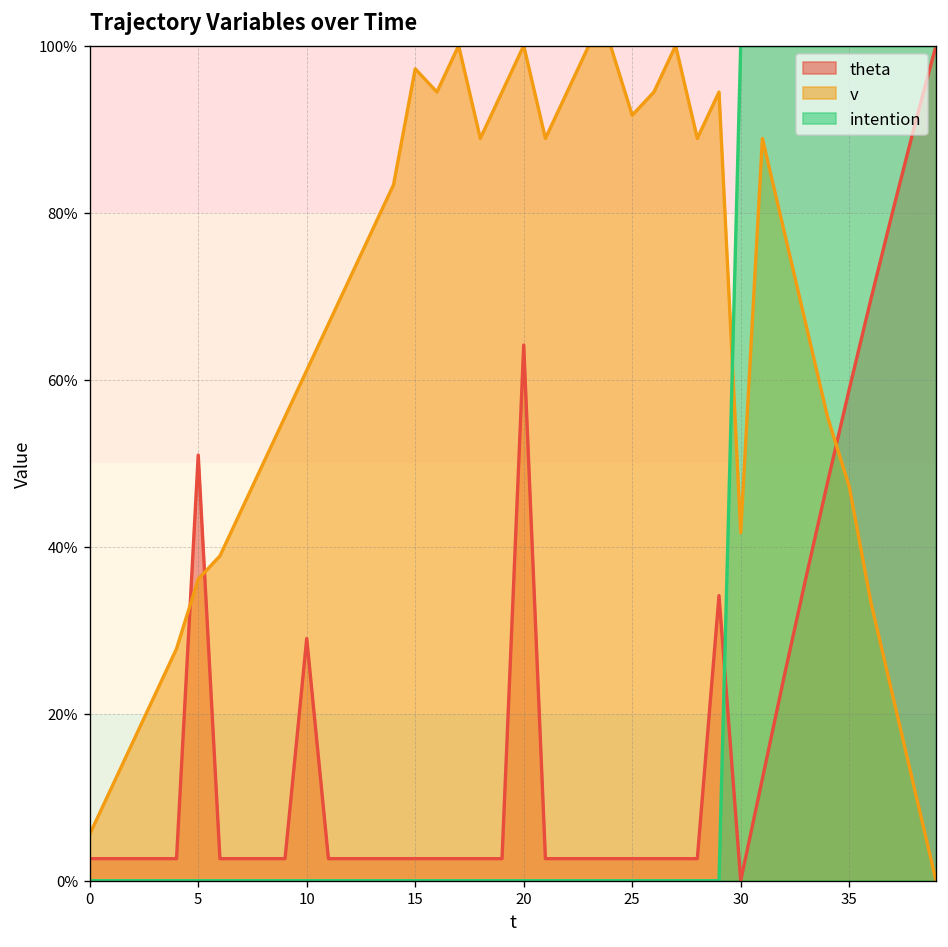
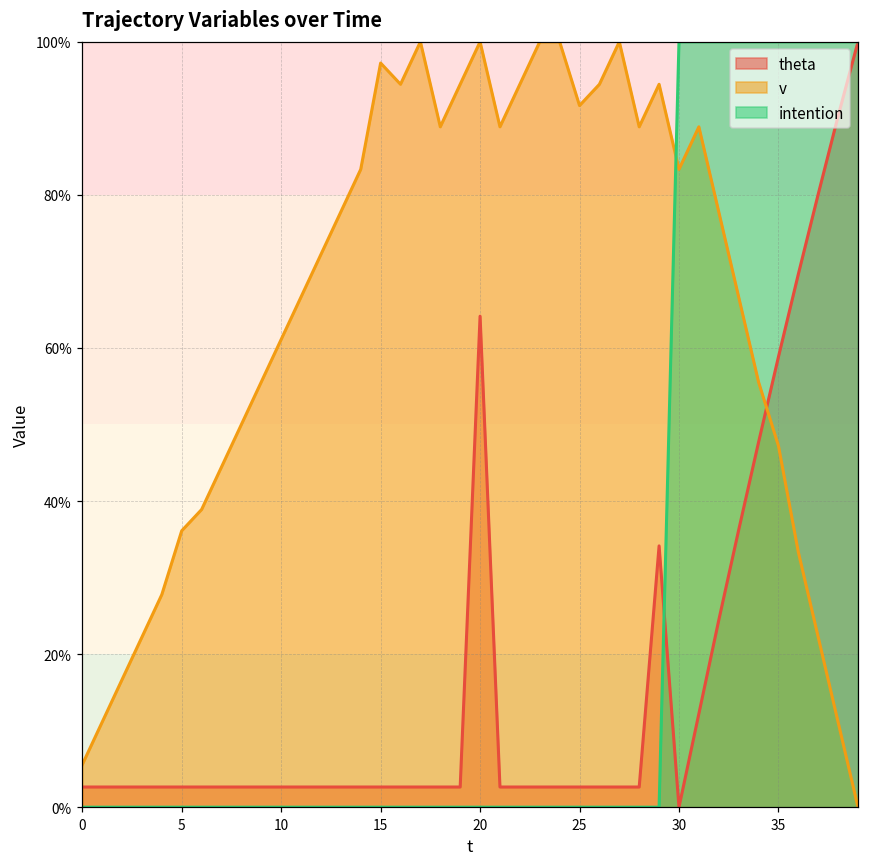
theta, 5: 51% -> 3%
theta, 10: 29% -> 3%
v, 30: 42% -> 83%
